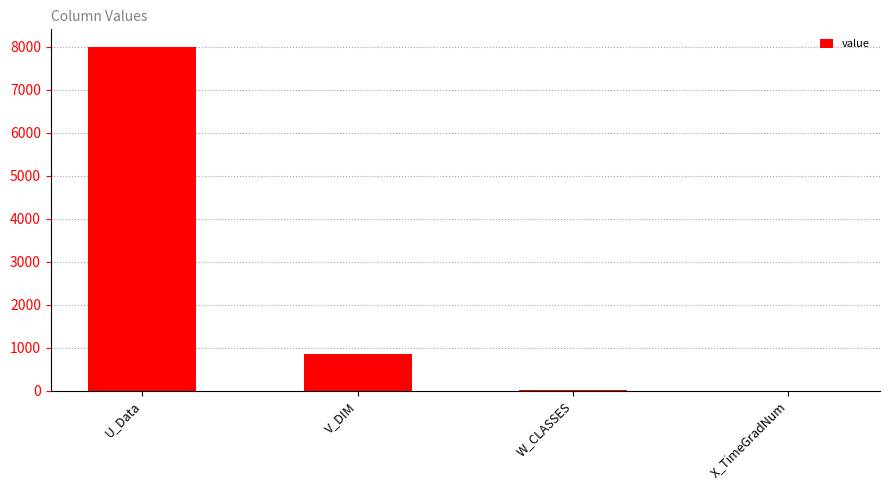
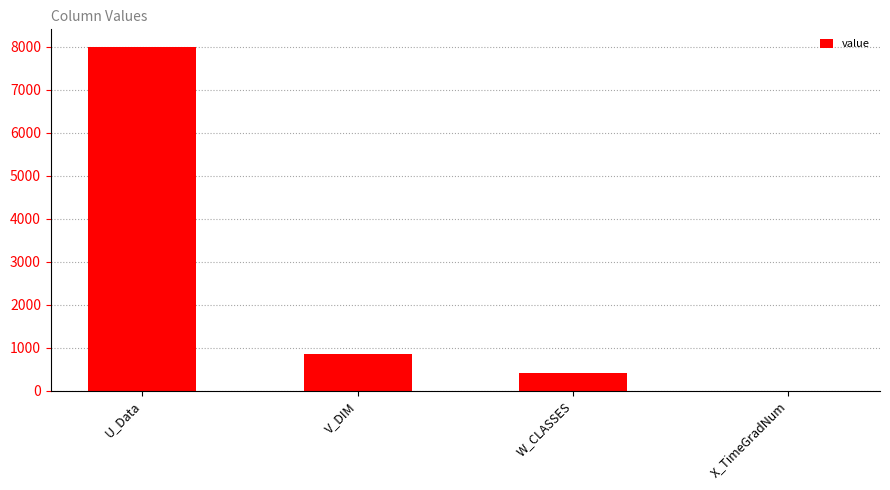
W_CLASSES: 0 -> 400
